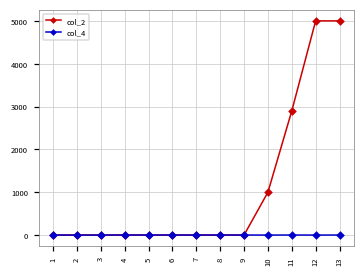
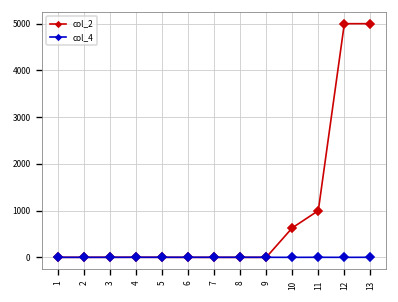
col_2, 10: 1000 -> 600
col_2, 11: 2900 -> 1000
